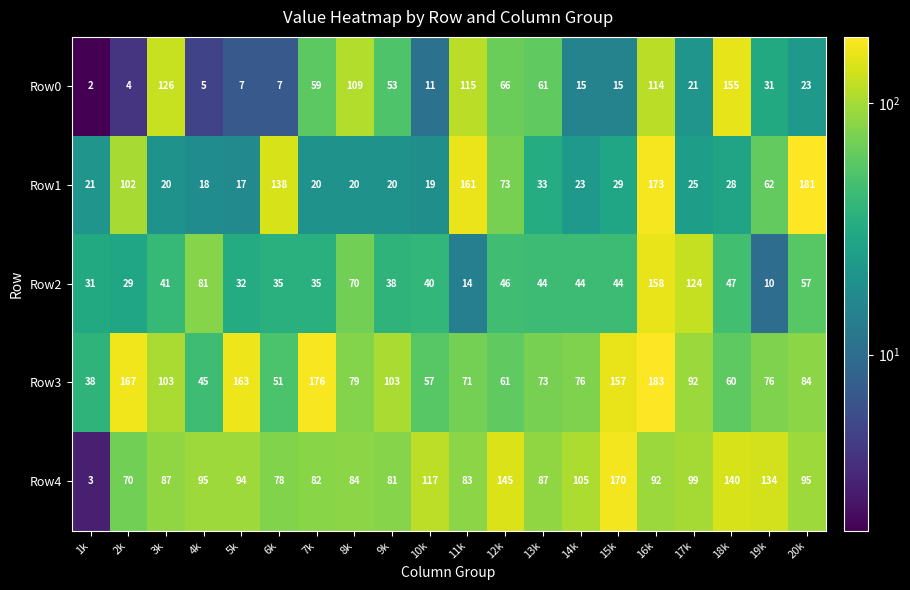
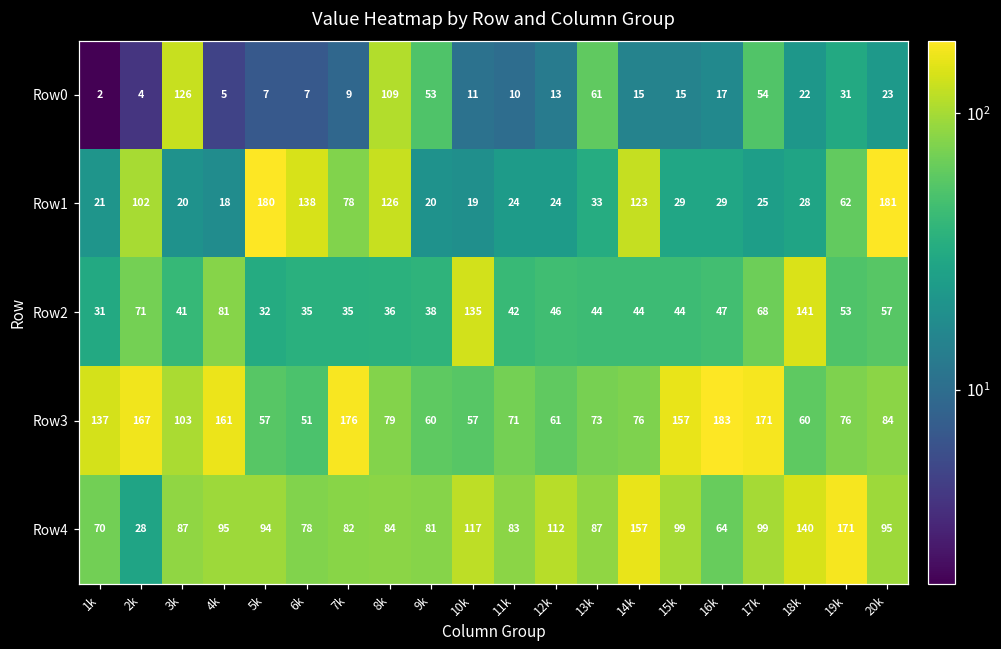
Row0, 7k: 59 -> 9
Row0, 11k: 115 -> 10
Row0, 12k: 66 -> 13
Row0, 16k: 114 -> 17
Row0, 17k: 21 -> 54
Row0, 18k: 155 -> 22
Row1, 5k: 17 -> 180
Row1, 7k: 20 -> 78
Row1, 8k: 20 -> 126
Row1, 11k: 161 -> 24
Row1, 12k: 73 -> 24
Row1, 14k: 23 -> 123
Row1, 16k: 173 -> 29
Row2, 2k: 29 -> 71
Row2, 8k: 70 -> 36
Row2, 10k: 40 -> 135
Row2, 11k: 14 -> 42
Row2, 16k: 158 -> 47
Row2, 17k: 124 -> 68
Row2, 18k: 47 -> 141
Row2, 19k: 10 -> 53
Row3, 1k: 38 -> 137
Row3, 4k: 45 -> 161
Row3, 5k: 163 -> 57
Row3, 9k: 103 -> 60
Row3, 17k: 92 -> 171
Row4, 1k: 3 -> 70
Row4, 2k: 70 -> 28
Row4, 12k: 145 -> 112
Row4, 14k: 105 -> 157
Row4, 15k: 170 -> 99
Row4, 16k: 92 -> 64
Row4, 19k: 134 -> 171
